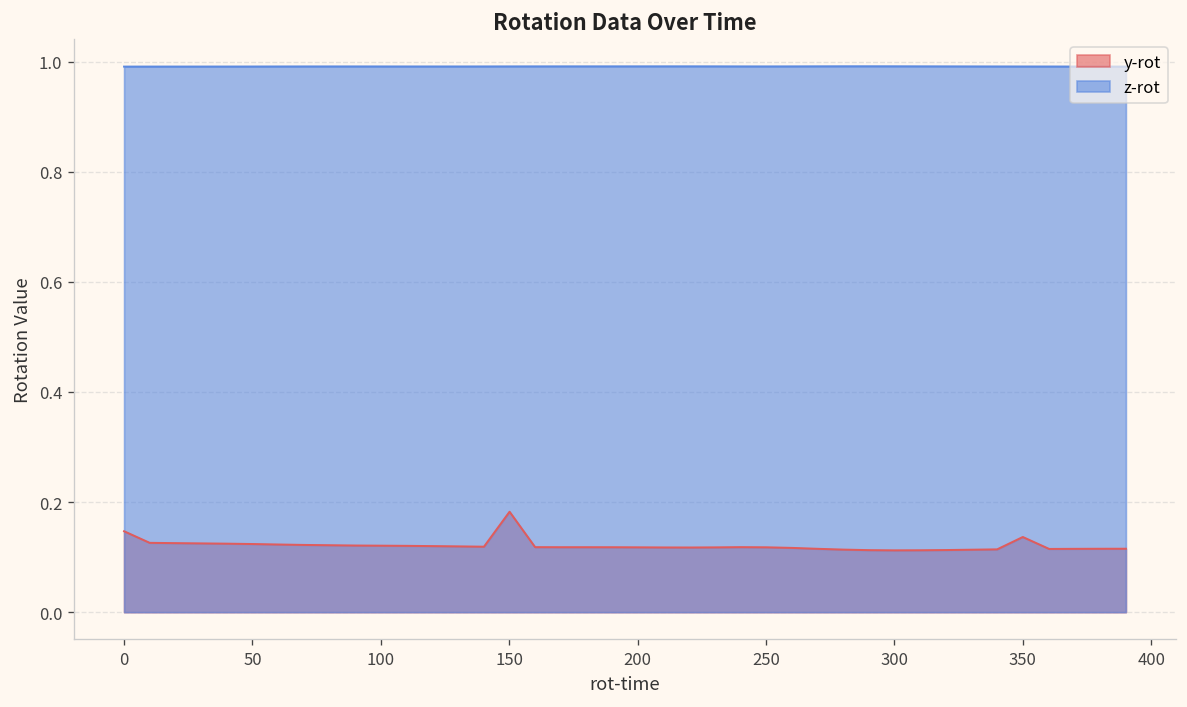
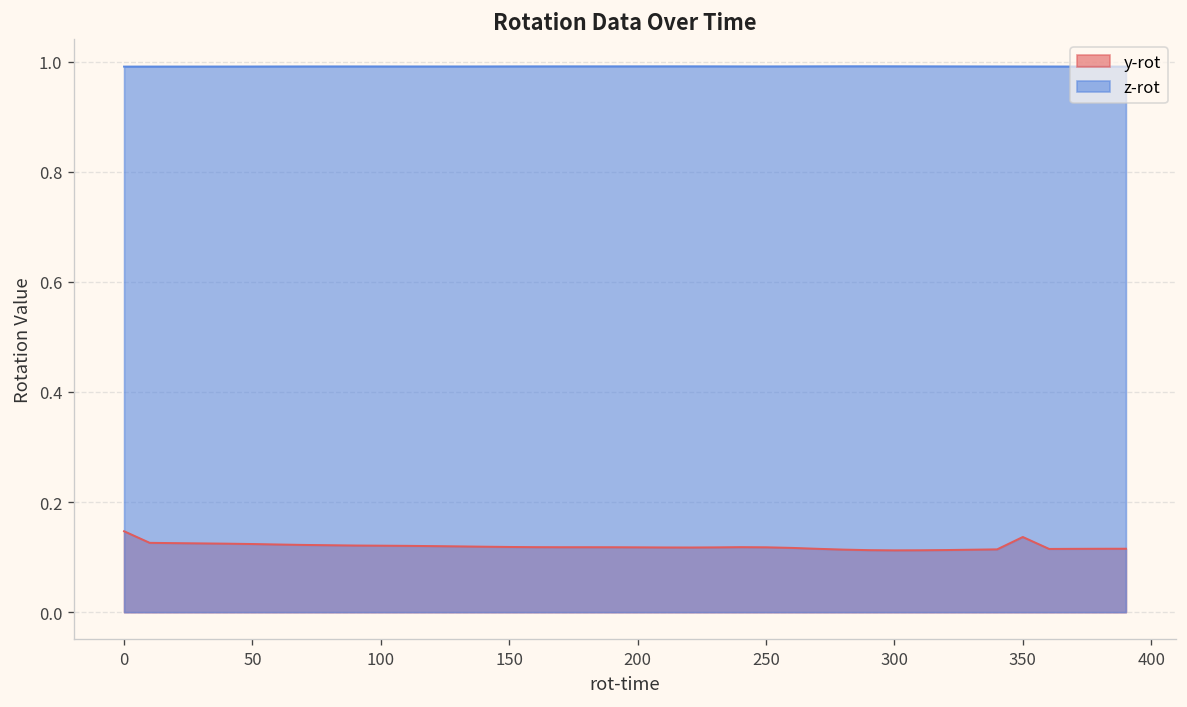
y-rot, 150: 0.18 -> 0.12
